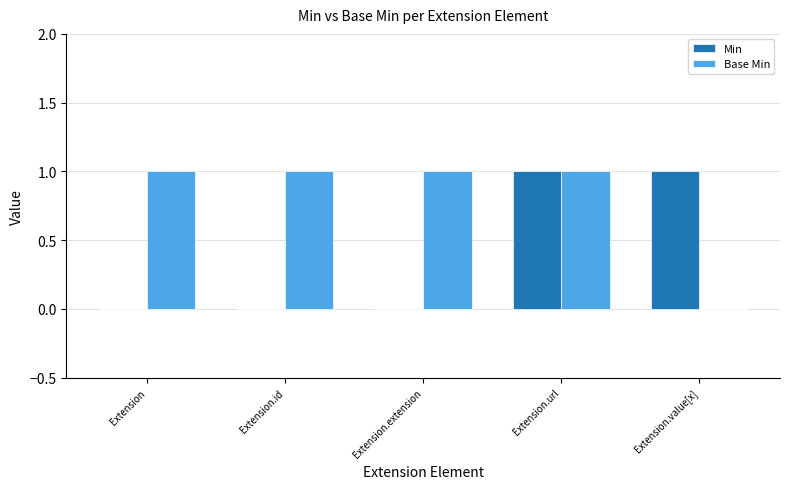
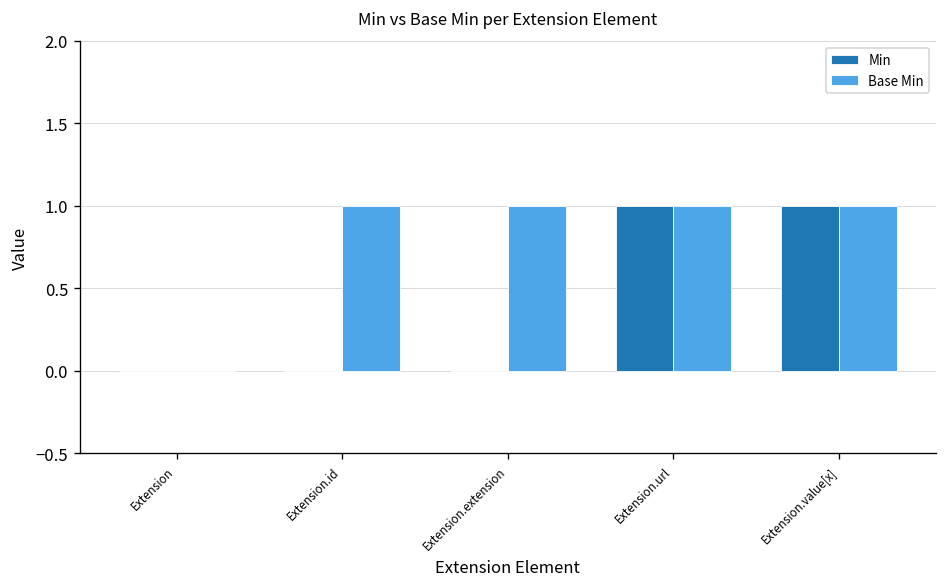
Base Min, Extension: 1 -> 0
Base Min, Extension.value[x]: 0 -> 1
